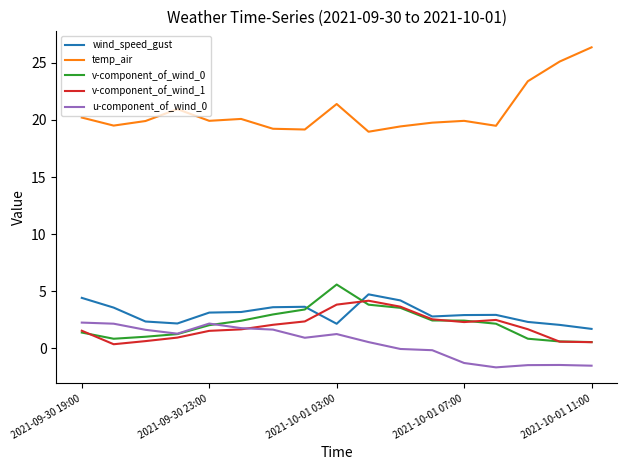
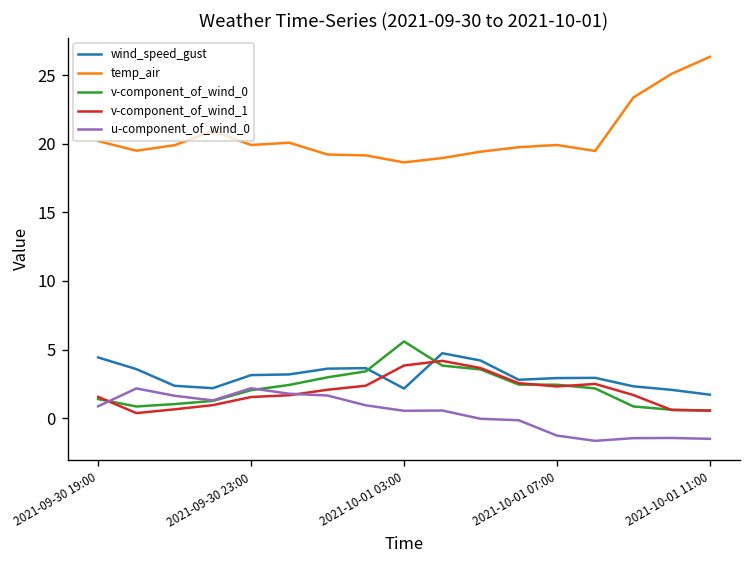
u-component_of_wind_0, 2021-09-30 19:00: 2.3 -> 0.9
temp_air, 2021-10-01 03:00: 21.4 -> 18.6
u-component_of_wind_0, 2021-10-01 03:00: 1.3 -> 0.5
